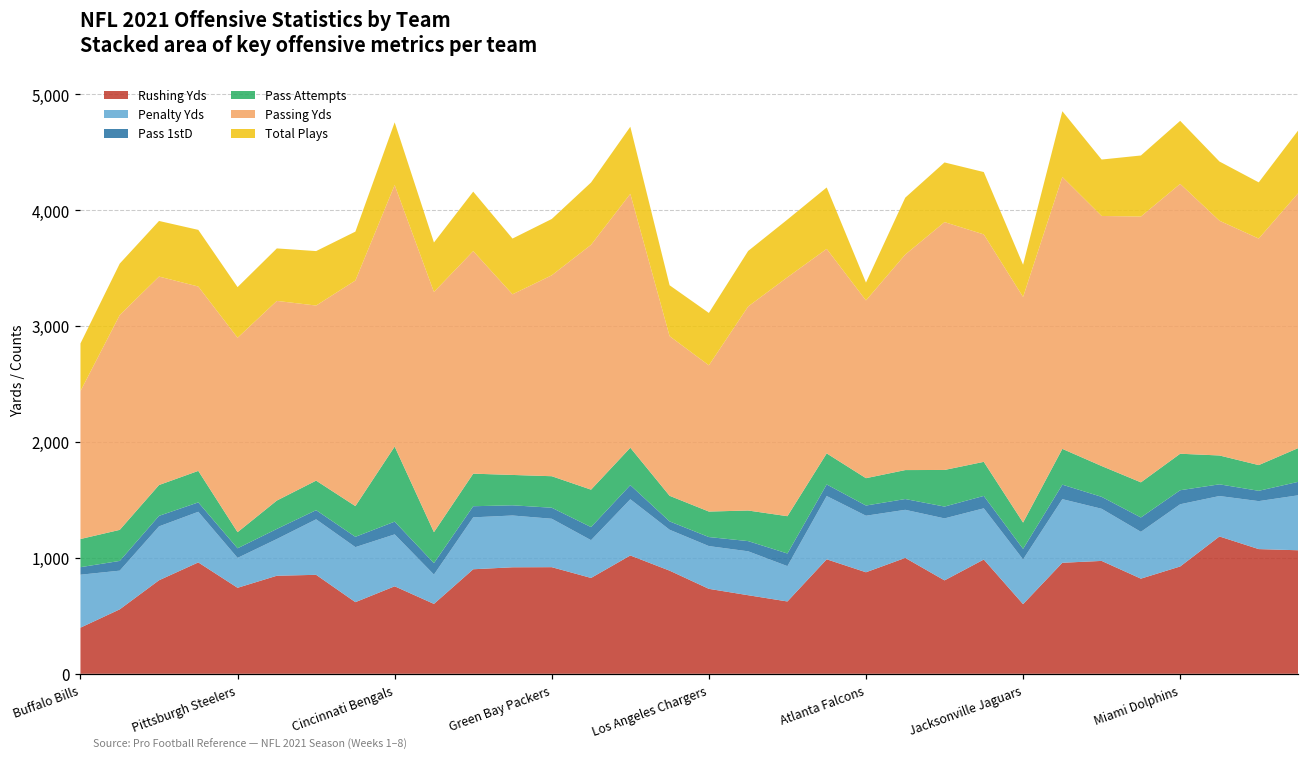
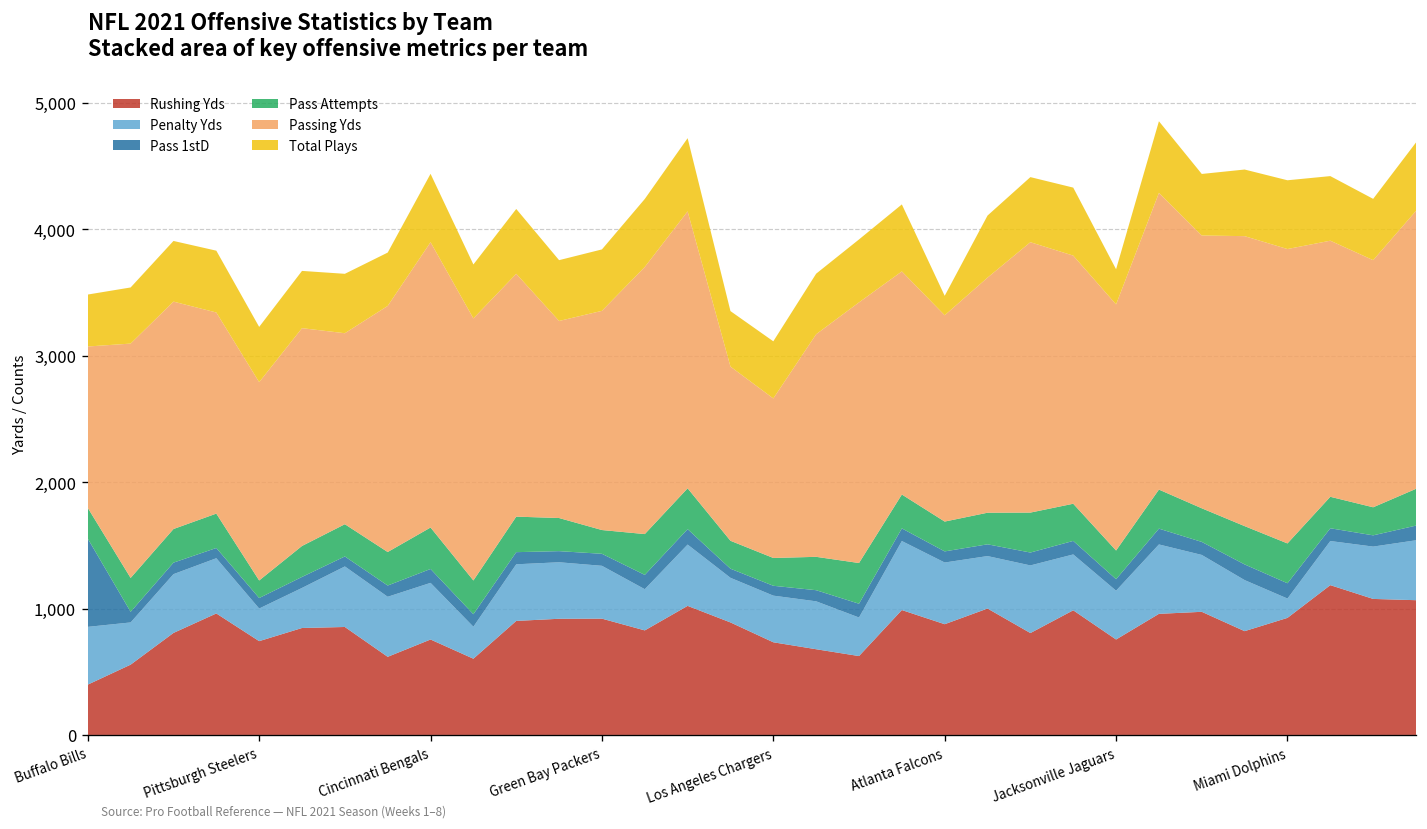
Pass 1stD, Buffalo Bills: 70 -> 700
Passing Yds, Pittsburgh Steelers: 1,680 -> 1,570
Pass Attempts, Cincinnati Bengals: 650 -> 330
Pass Attempts, Green Bay Packers: 270 -> 190
Passing Yds, Atlanta Falcons: 1,530 -> 1,630
Rushing Yds, Jacksonville Jaguars: 600 -> 760
Penalty Yds, Miami Dolphins: 540 -> 150
